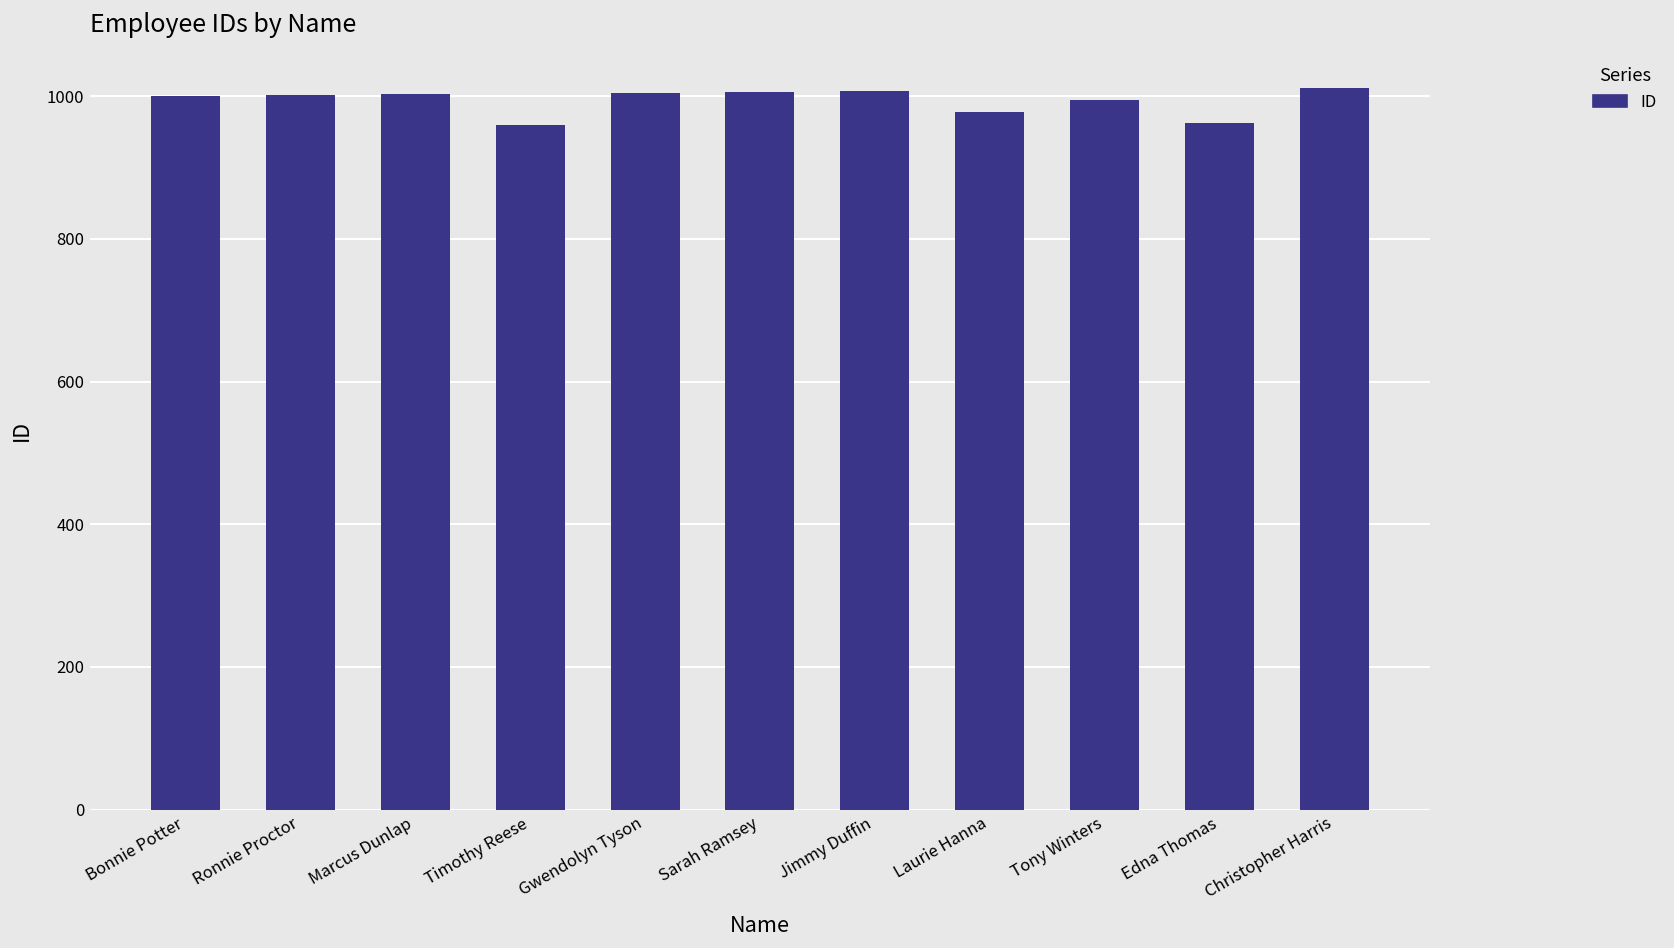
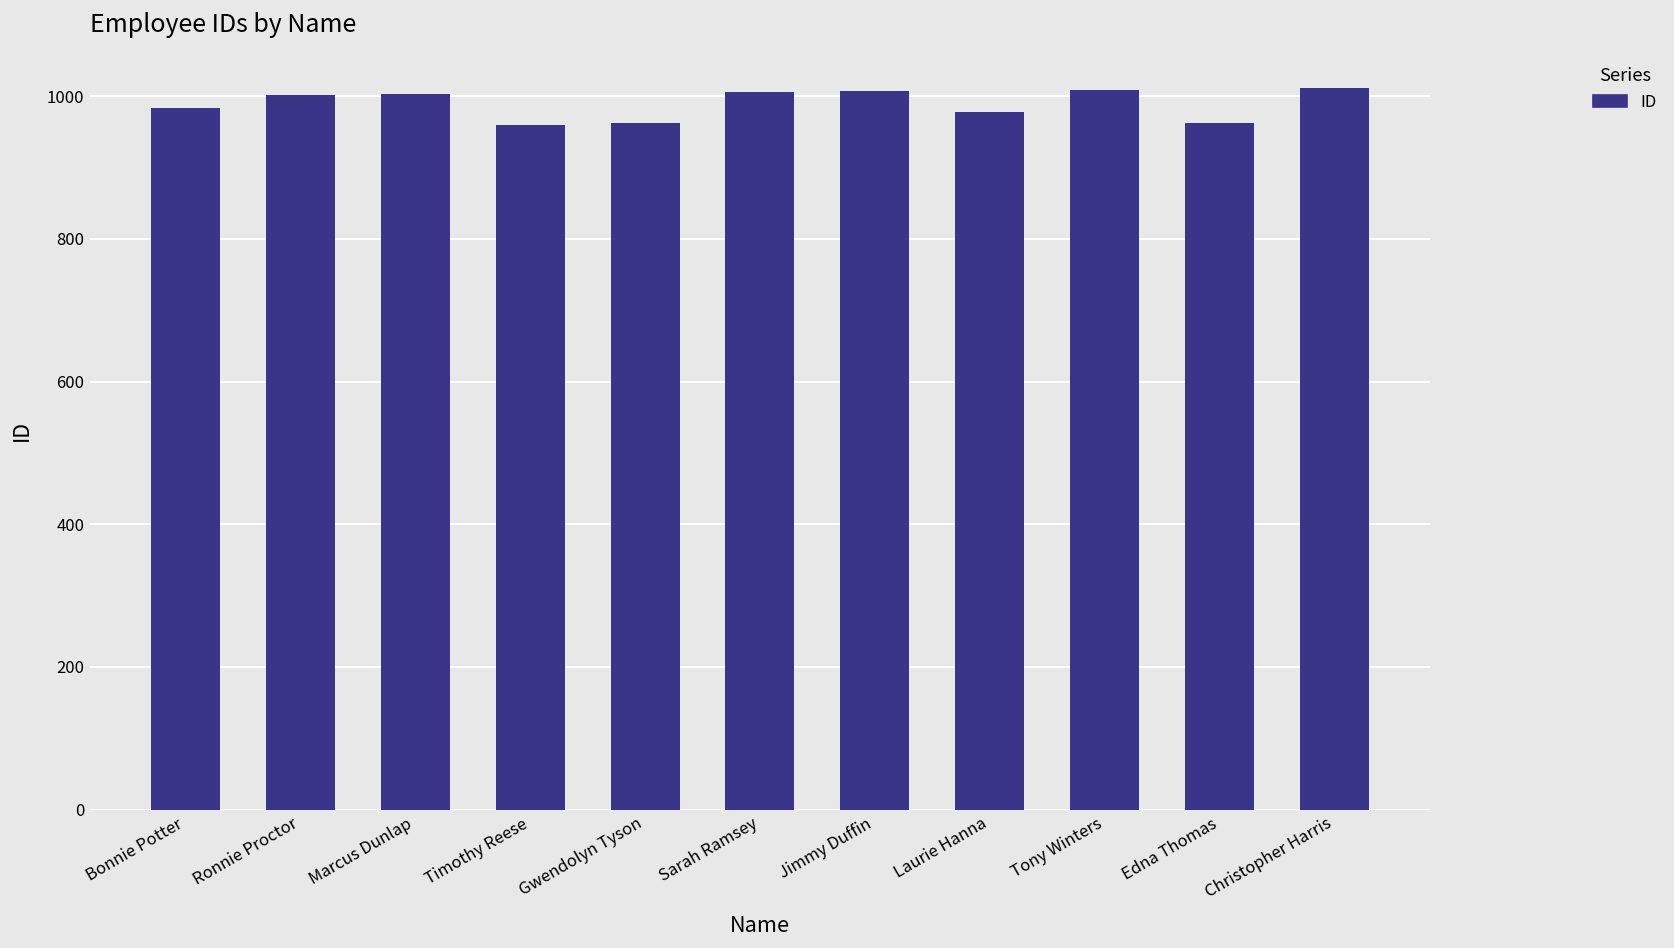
Bonnie Potter: 1000 -> 980
Gwendolyn Tyson: 1010 -> 960
Tony Winters: 1000 -> 1010
